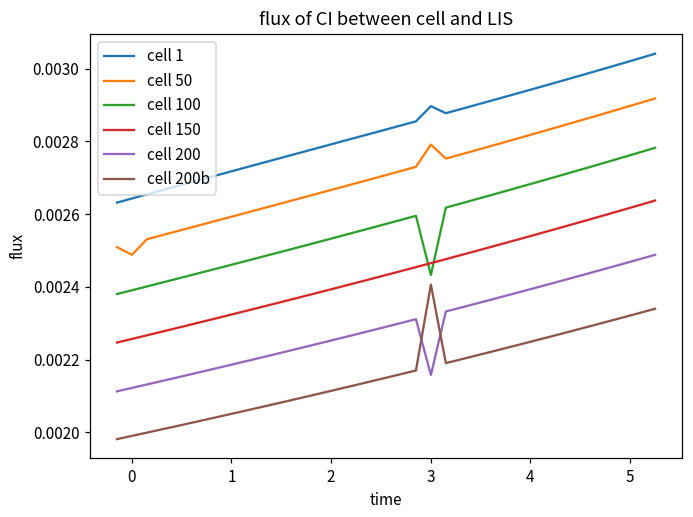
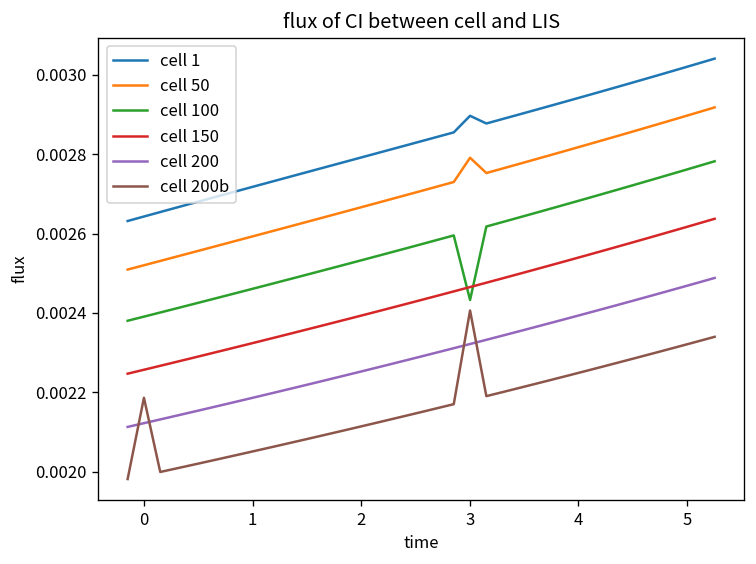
cell 50, 0: 0.00249 -> 0.00252
cell 200b, 0: 0.00199 -> 0.00219
cell 200, 3: 0.00216 -> 0.00232
